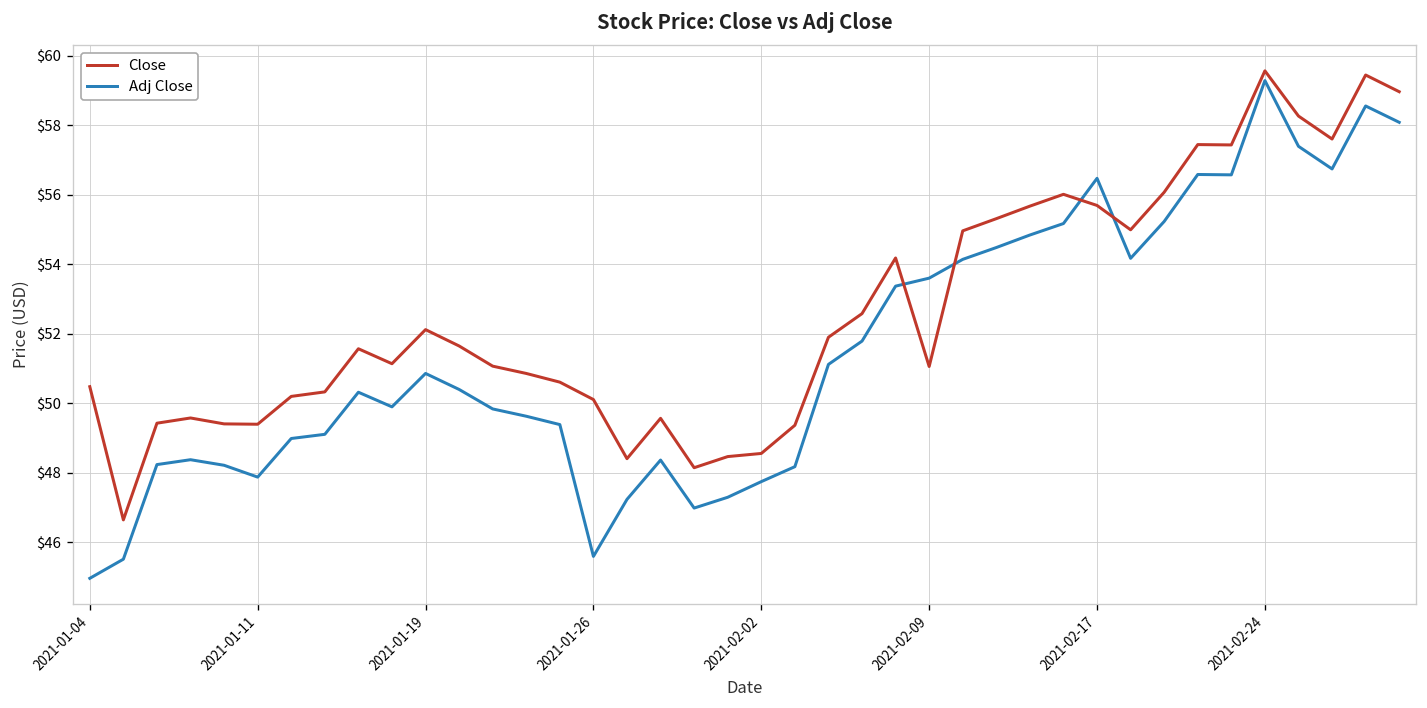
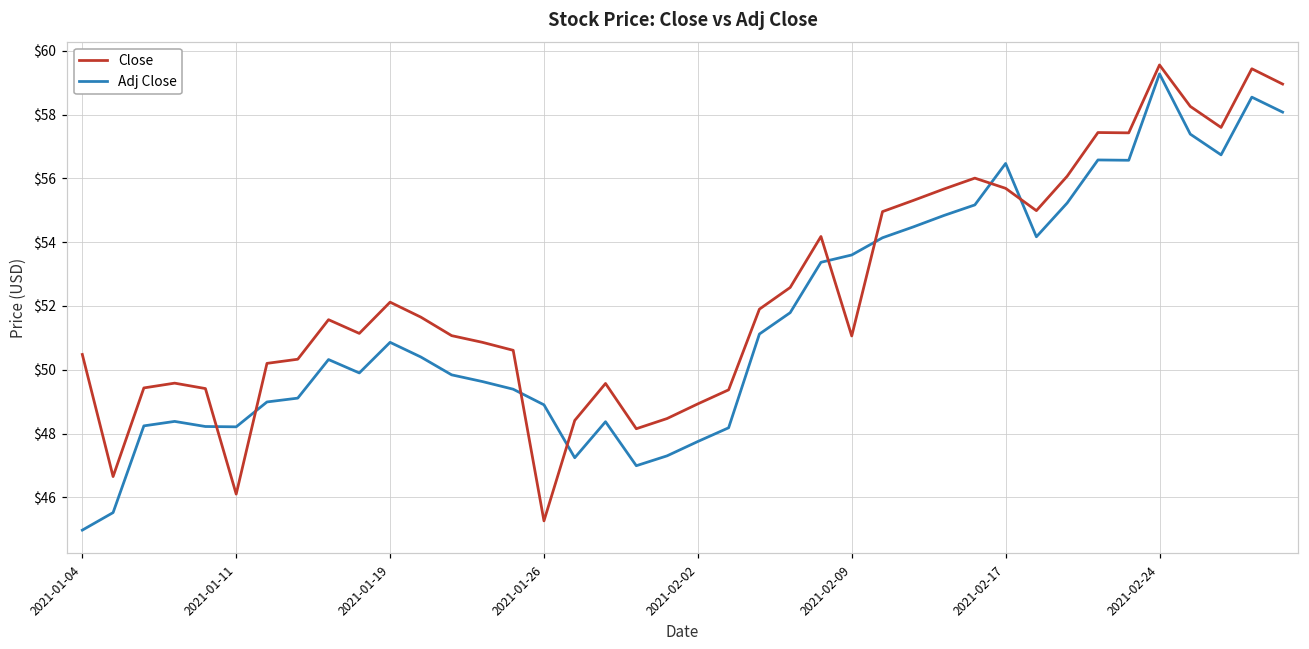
Close, 2021-01-11: $49.4 -> $46.1
Adj Close, 2021-01-11: $47.9 -> $48.2
Close, 2021-01-26: $50.1 -> $45.3
Adj Close, 2021-01-26: $45.6 -> $48.9
Close, 2021-02-02: $48.6 -> $48.9
